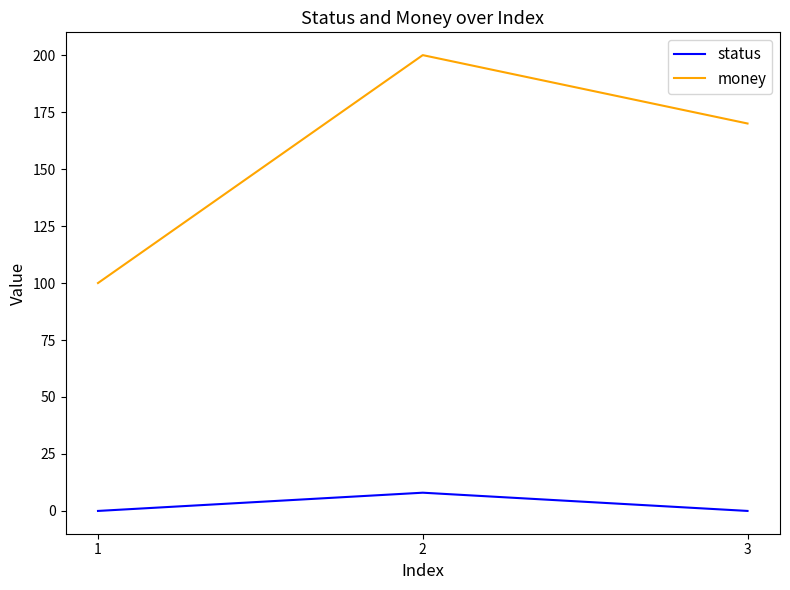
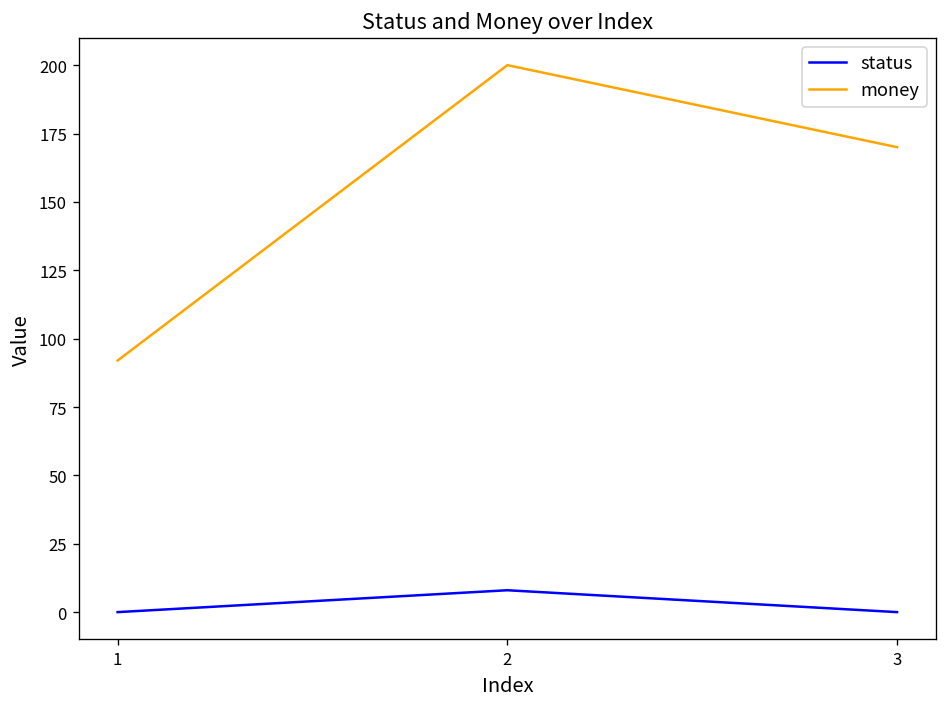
money, 1: 100 -> 92
